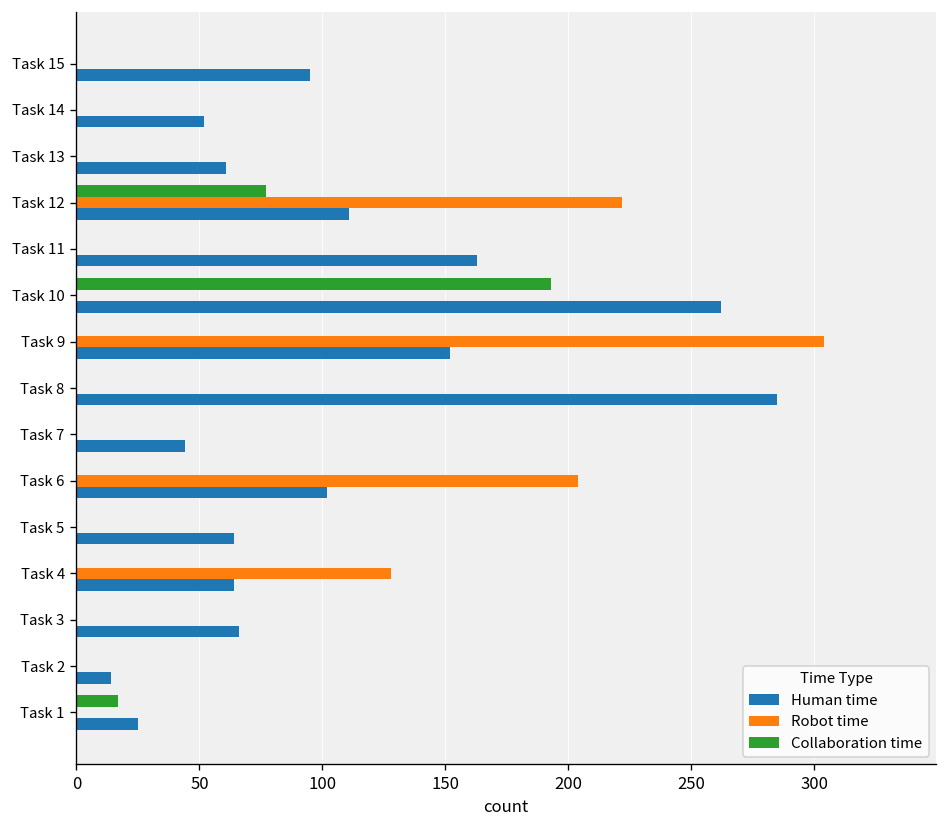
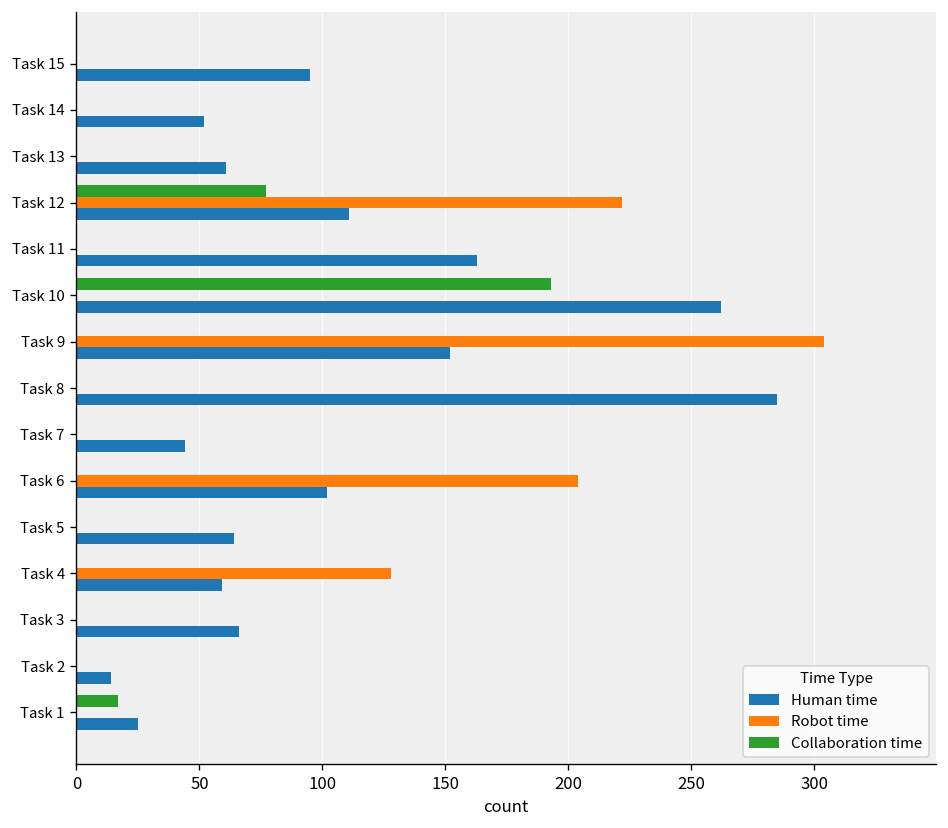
Human time, Task 4: 64 -> 59
